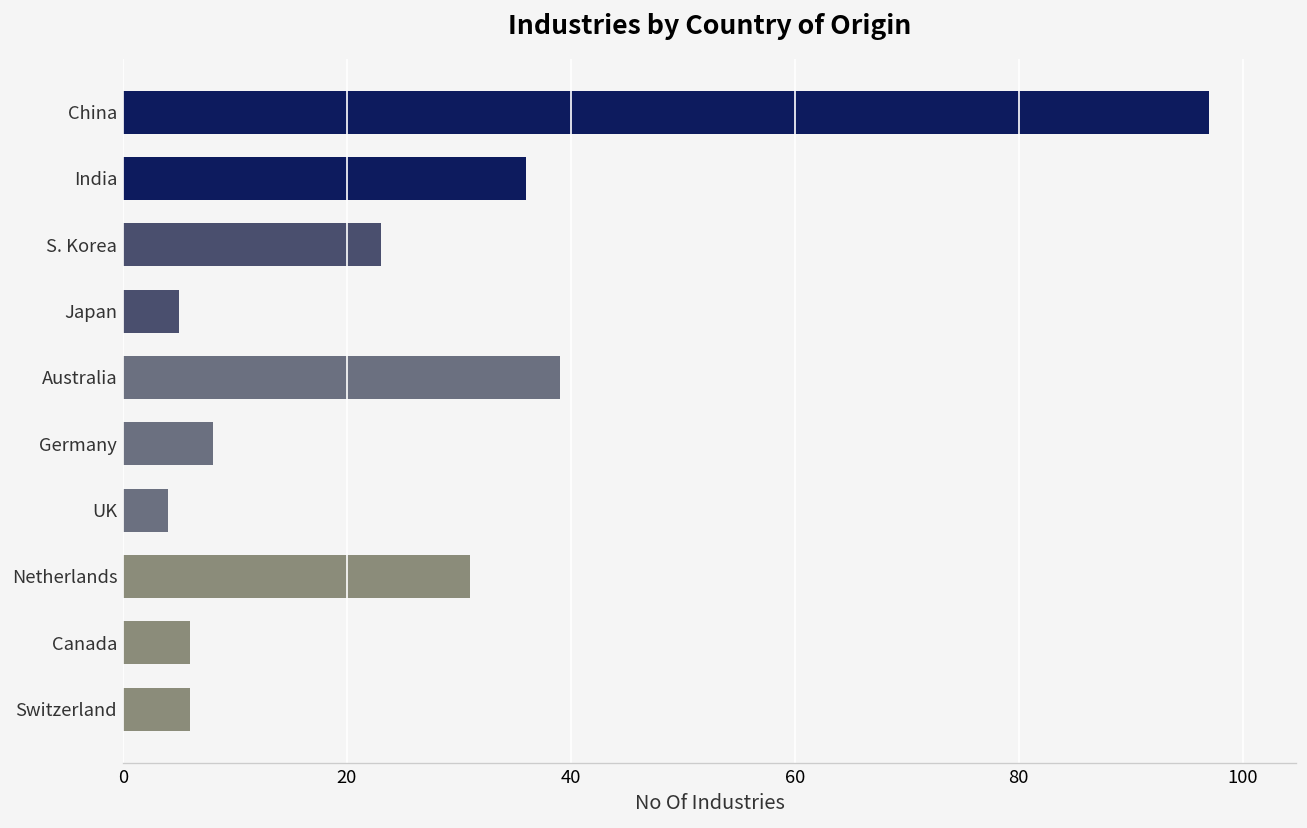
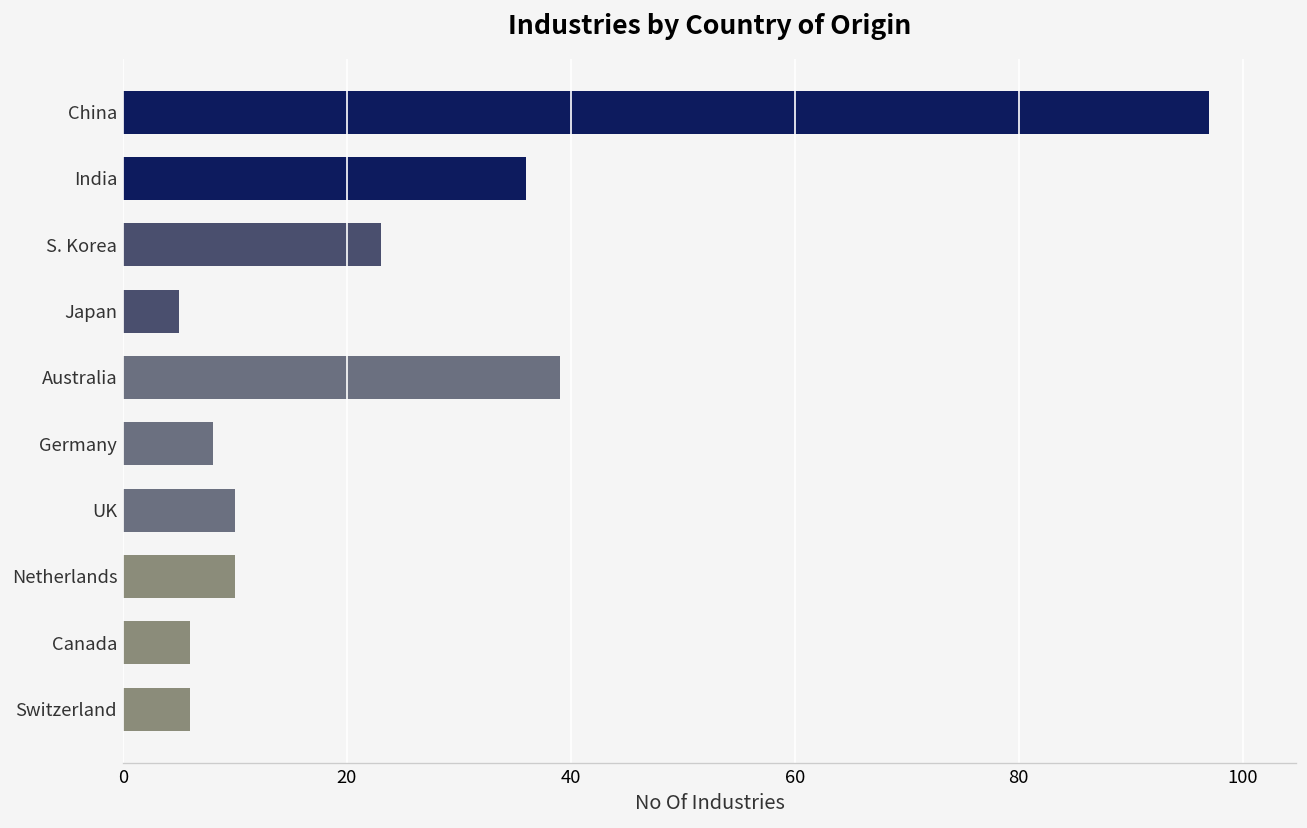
UK: 4 -> 10
Netherlands: 31 -> 10
